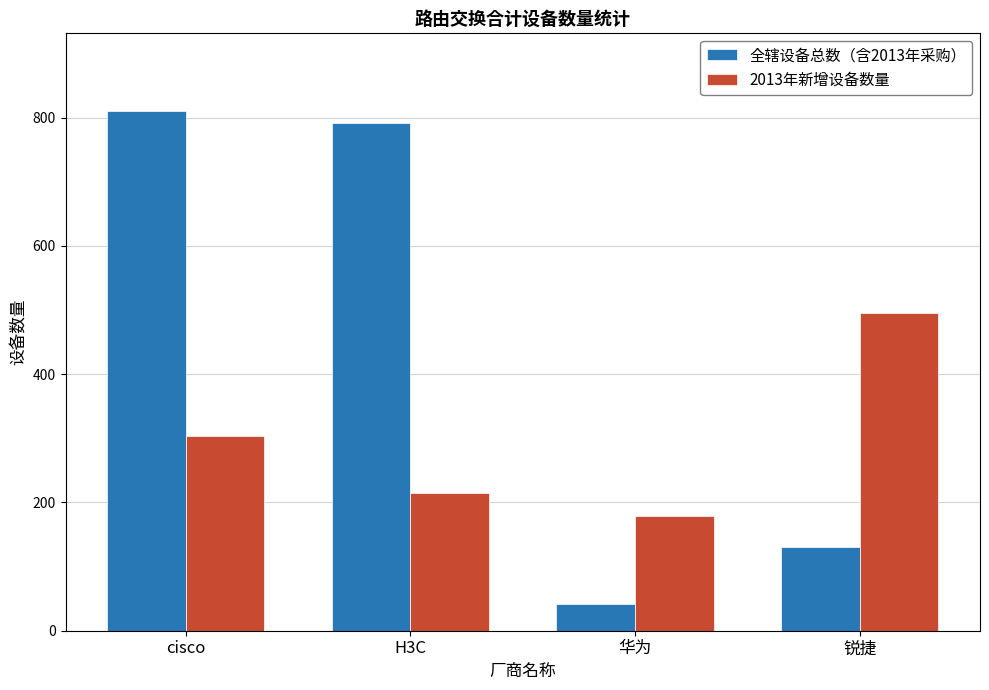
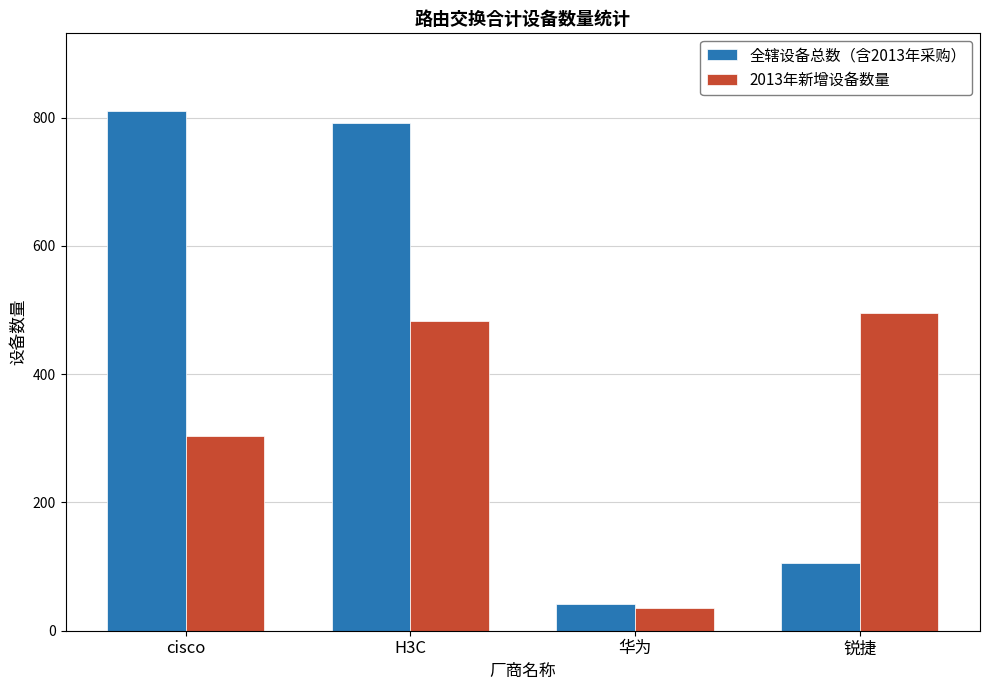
2013年新增设备数量, H3C: 210 -> 480
2013年新增设备数量, 华为: 180 -> 40
全辖设备总数（含2013年采购）, 锐捷: 130 -> 110
